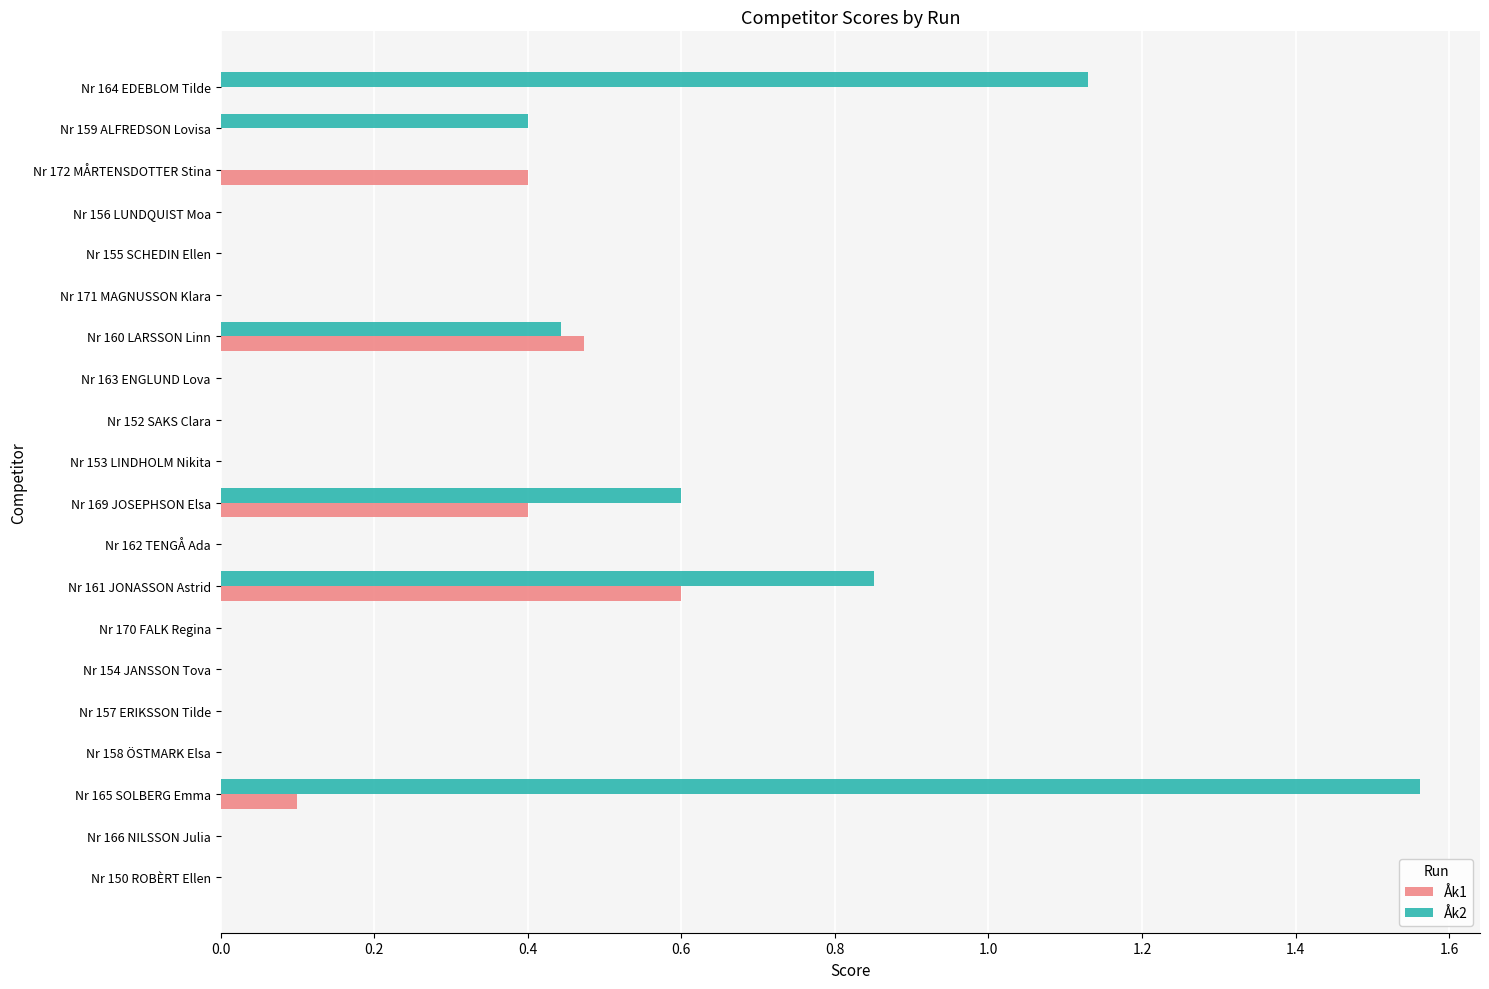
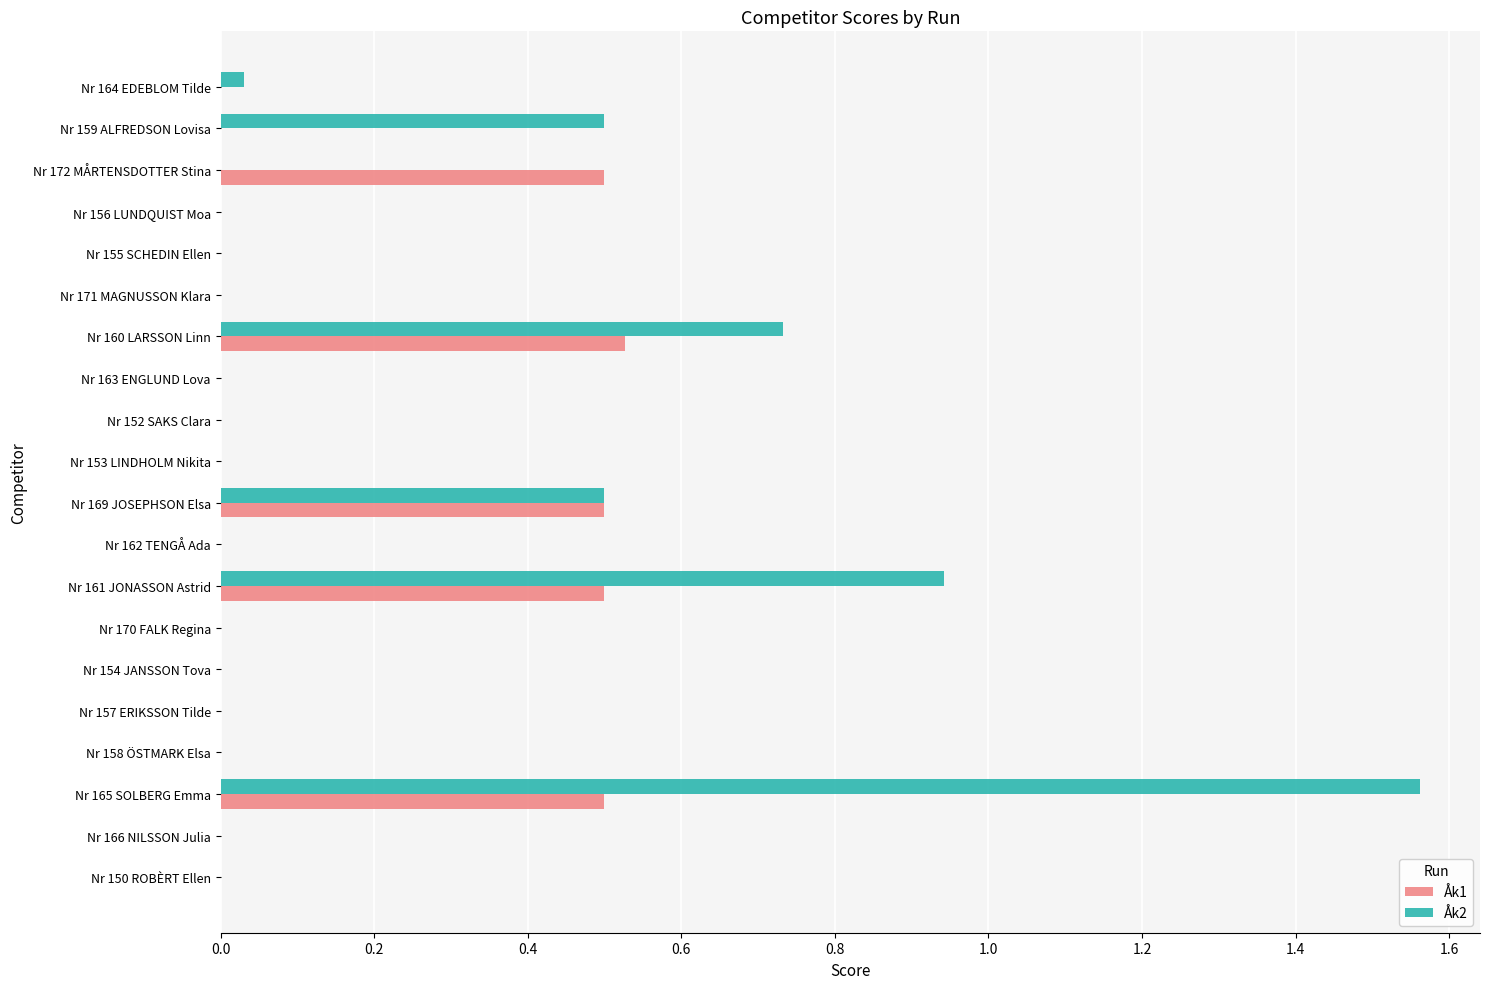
Åk2, Nr 164 EDEBLOM Tilde: 1.13 -> 0.03
Åk2, Nr 159 ALFREDSON Lovisa: 0.4 -> 0.5
Åk1, Nr 172 MÅRTENSDOTTER Stina: 0.4 -> 0.5
Åk2, Nr 160 LARSSON Linn: 0.44 -> 0.73
Åk1, Nr 160 LARSSON Linn: 0.47 -> 0.53
Åk2, Nr 169 JOSEPHSON Elsa: 0.6 -> 0.5
Åk1, Nr 169 JOSEPHSON Elsa: 0.4 -> 0.5
Åk2, Nr 161 JONASSON Astrid: 0.85 -> 0.94
Åk1, Nr 161 JONASSON Astrid: 0.6 -> 0.5
Åk1, Nr 165 SOLBERG Emma: 0.1 -> 0.5
